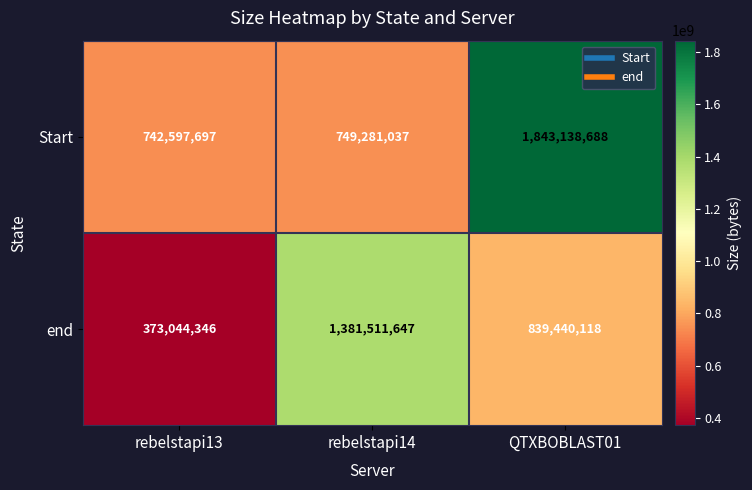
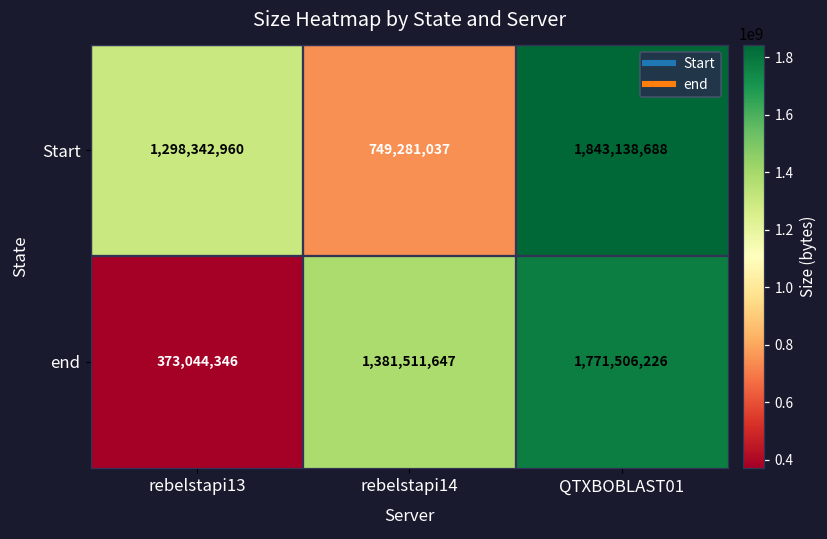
Start, rebelstapi13: 742,597,697 -> 1,298,342,960
end, QTXBOBLAST01: 839,440,118 -> 1,771,506,226
